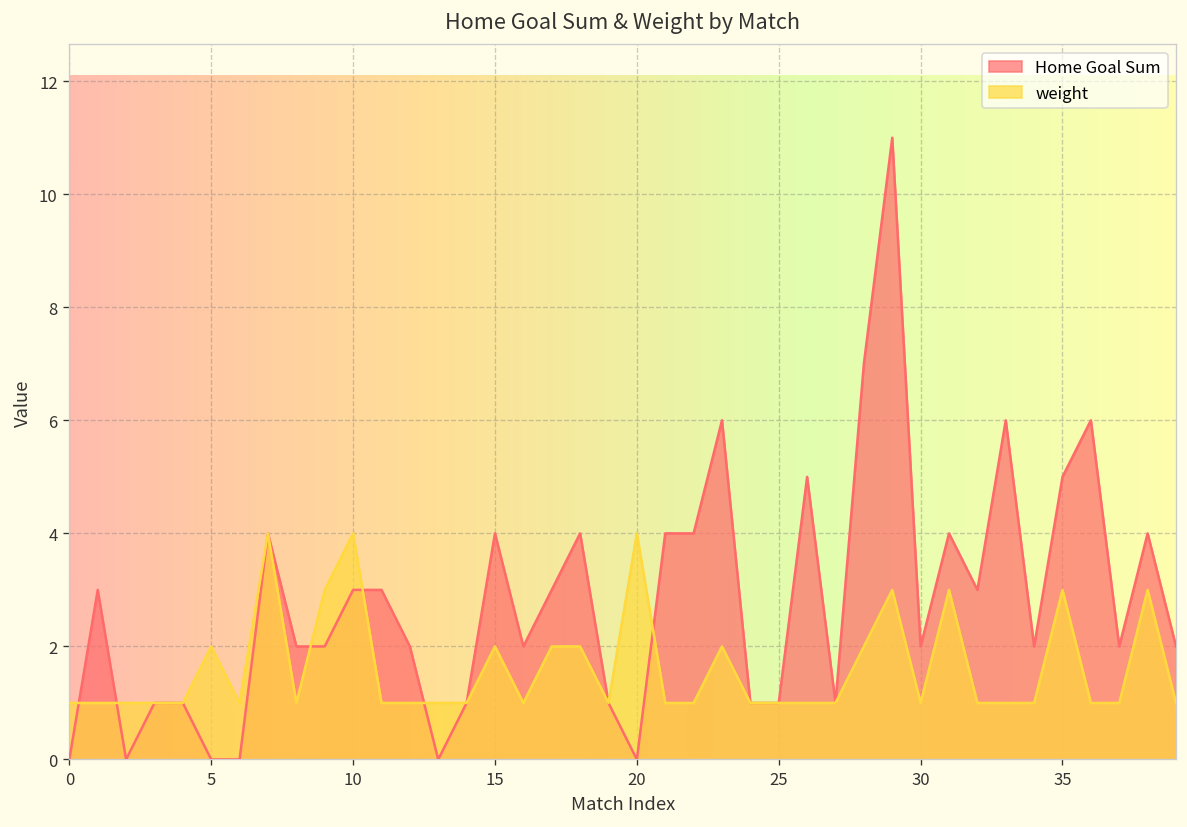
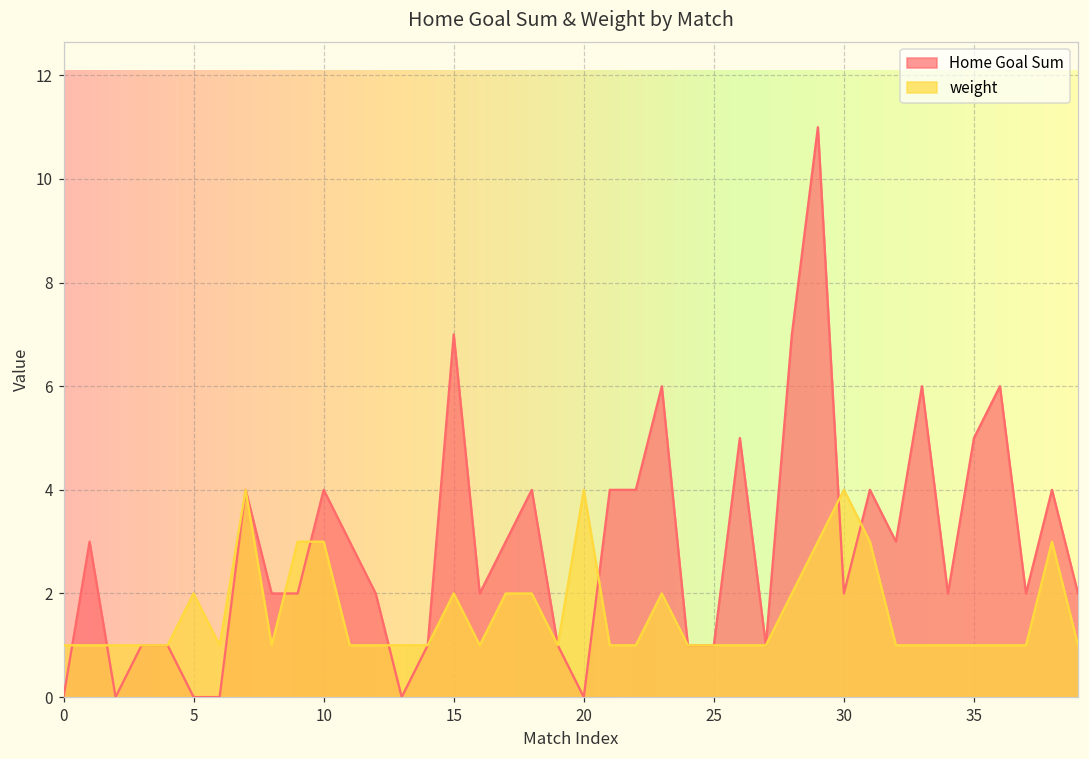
Home Goal Sum, 10: 3 -> 4
weight, 10: 4 -> 3
Home Goal Sum, 15: 4 -> 7
weight, 30: 1 -> 4
weight, 35: 3 -> 1
